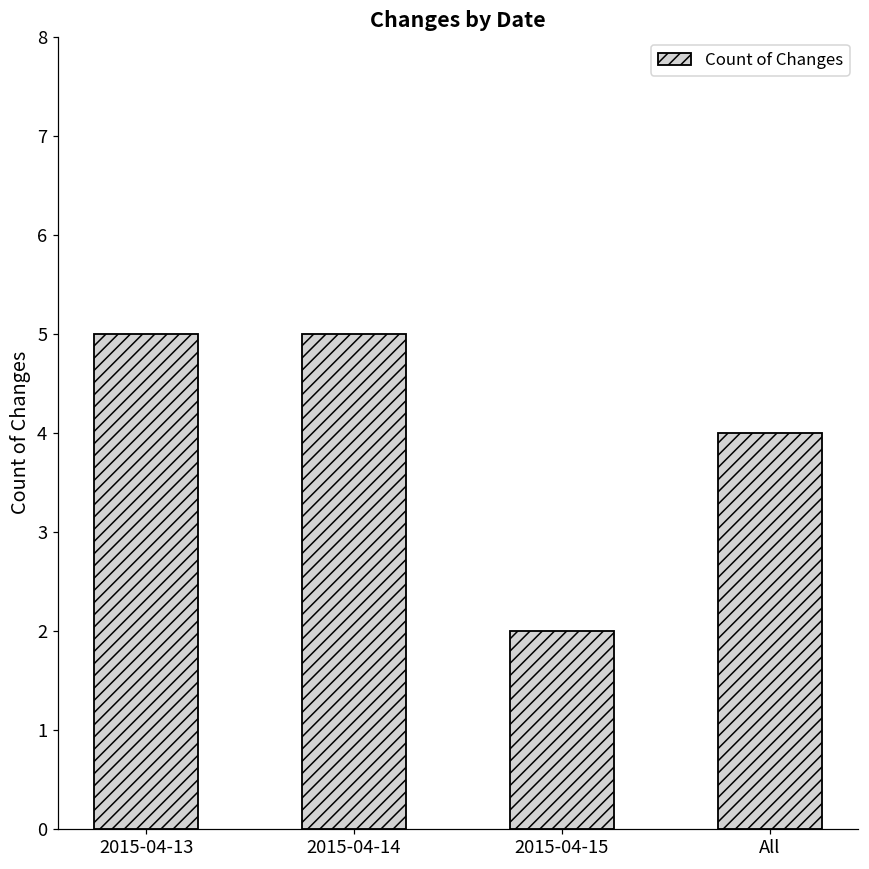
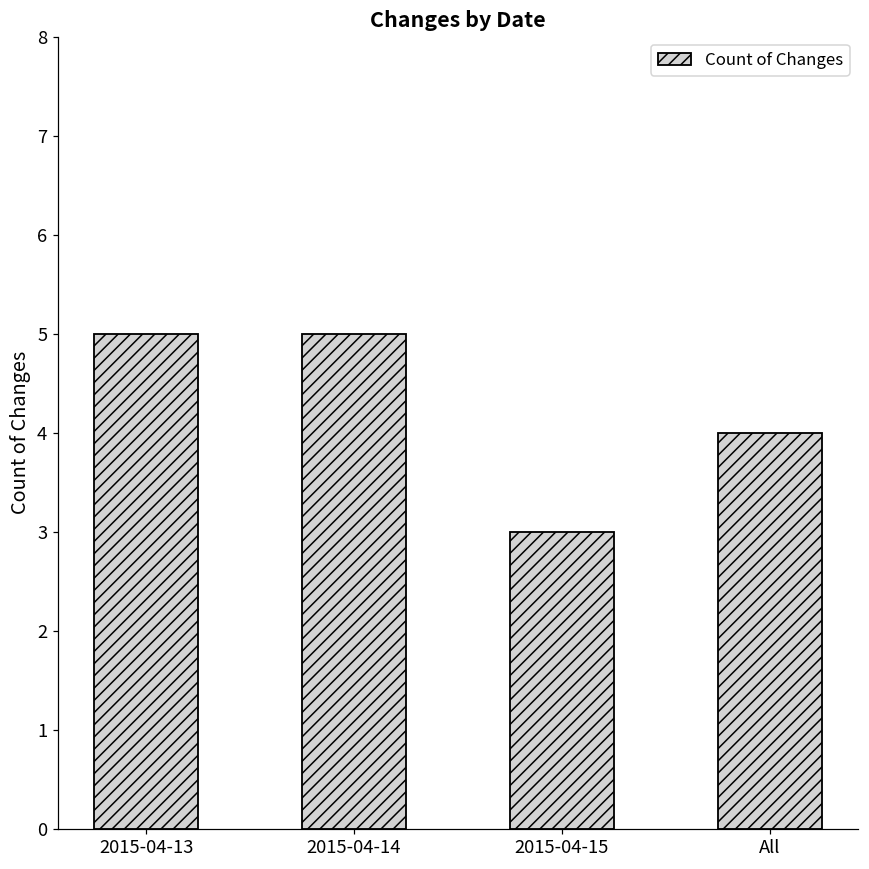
2015-04-15: 2 -> 3
